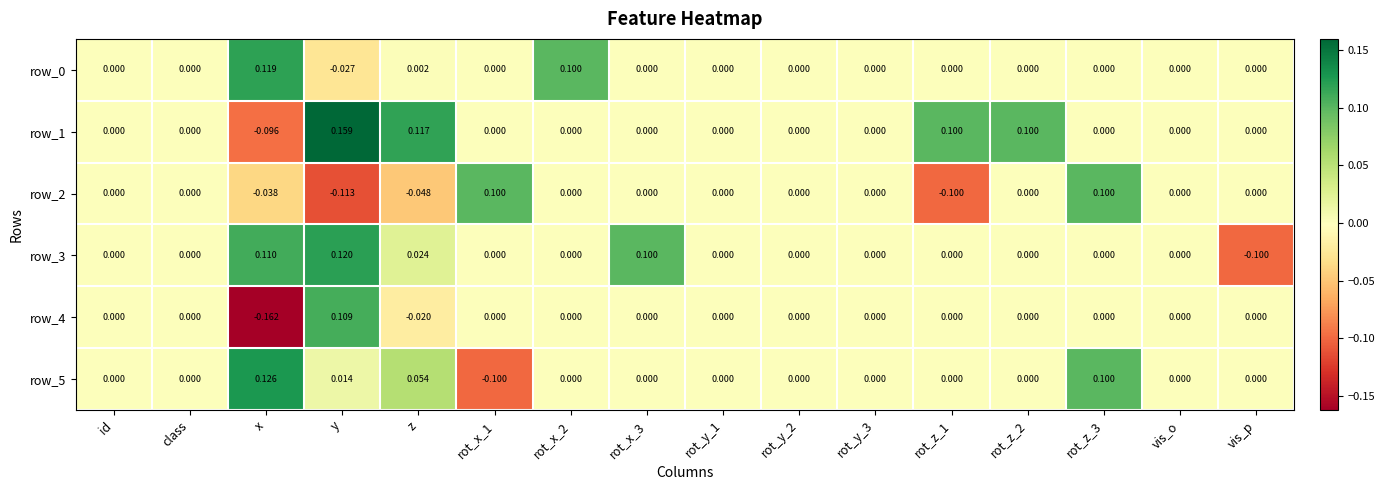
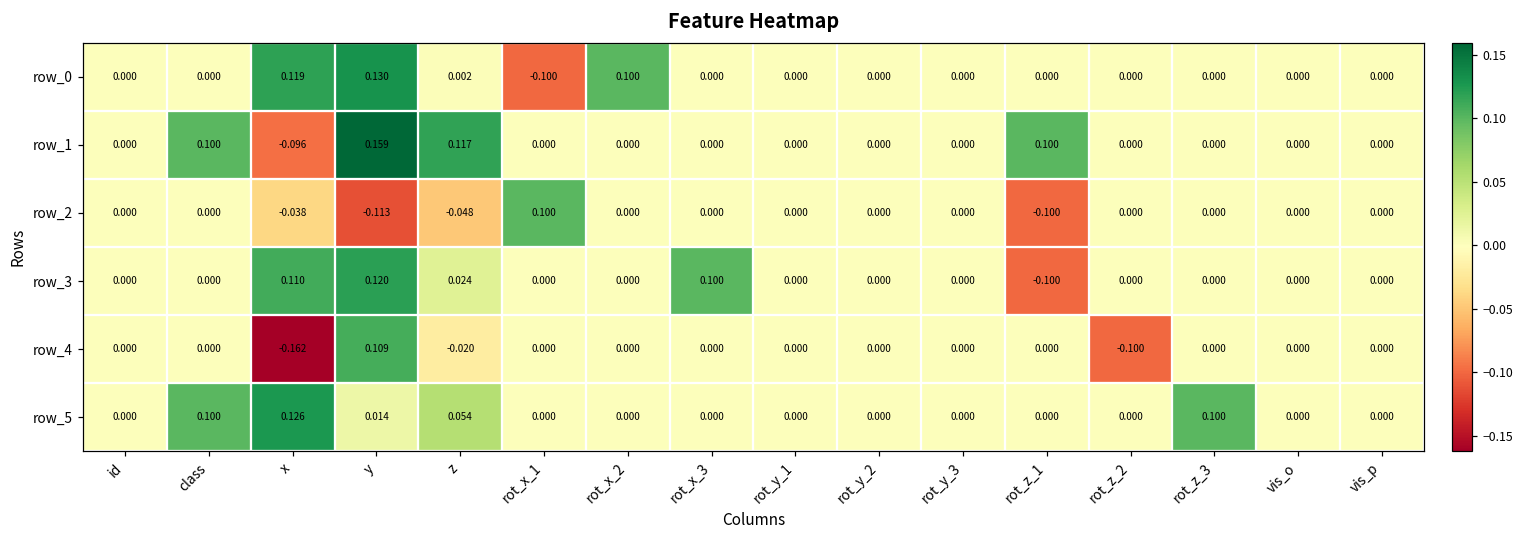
row_0, y: -0.027 -> 0.130
row_0, rot_x_1: 0.000 -> -0.100
row_1, class: 0.000 -> 0.100
row_1, rot_z_2: 0.100 -> 0.000
row_2, rot_z_3: 0.100 -> 0.000
row_3, rot_z_1: 0.000 -> -0.100
row_3, vis_p: -0.100 -> 0.000
row_4, rot_z_2: 0.000 -> -0.100
row_5, class: 0.000 -> 0.100
row_5, rot_x_1: -0.100 -> 0.000
